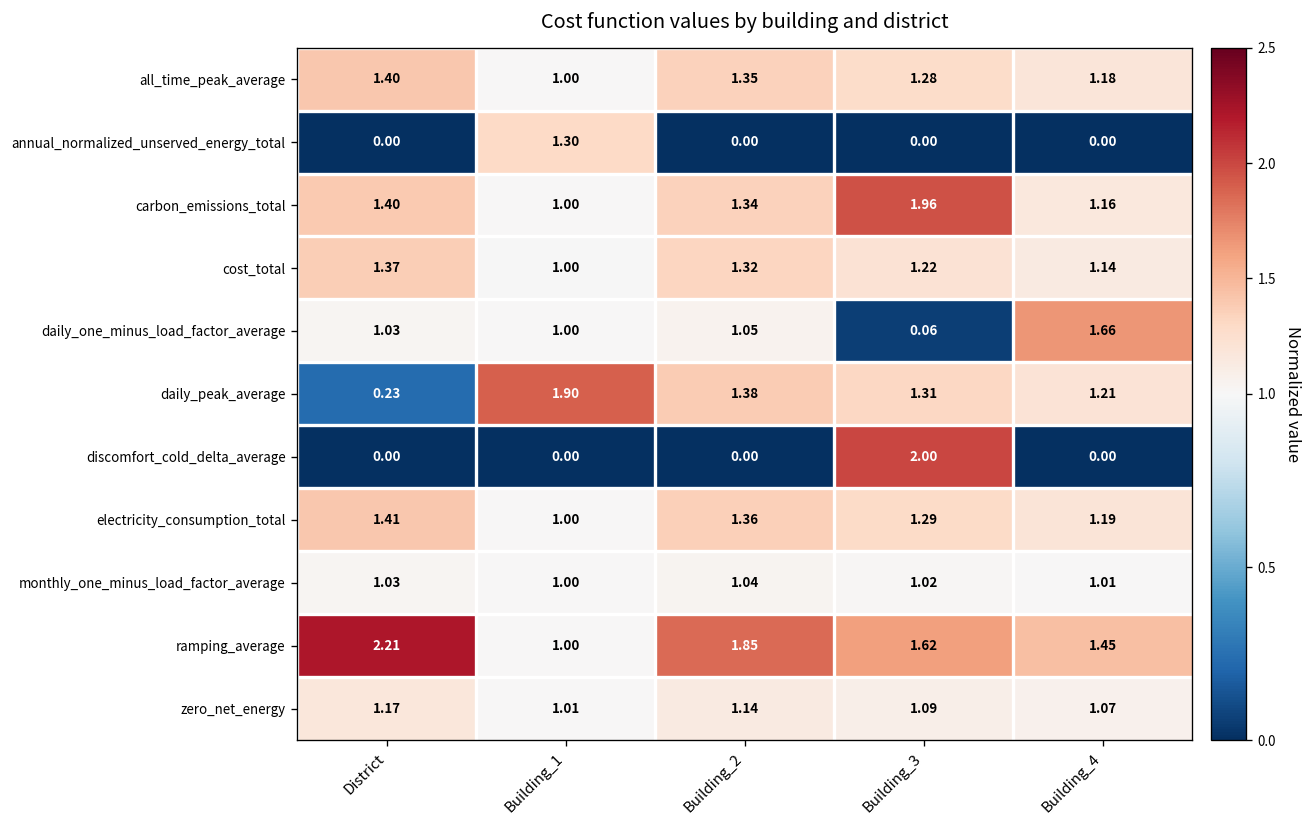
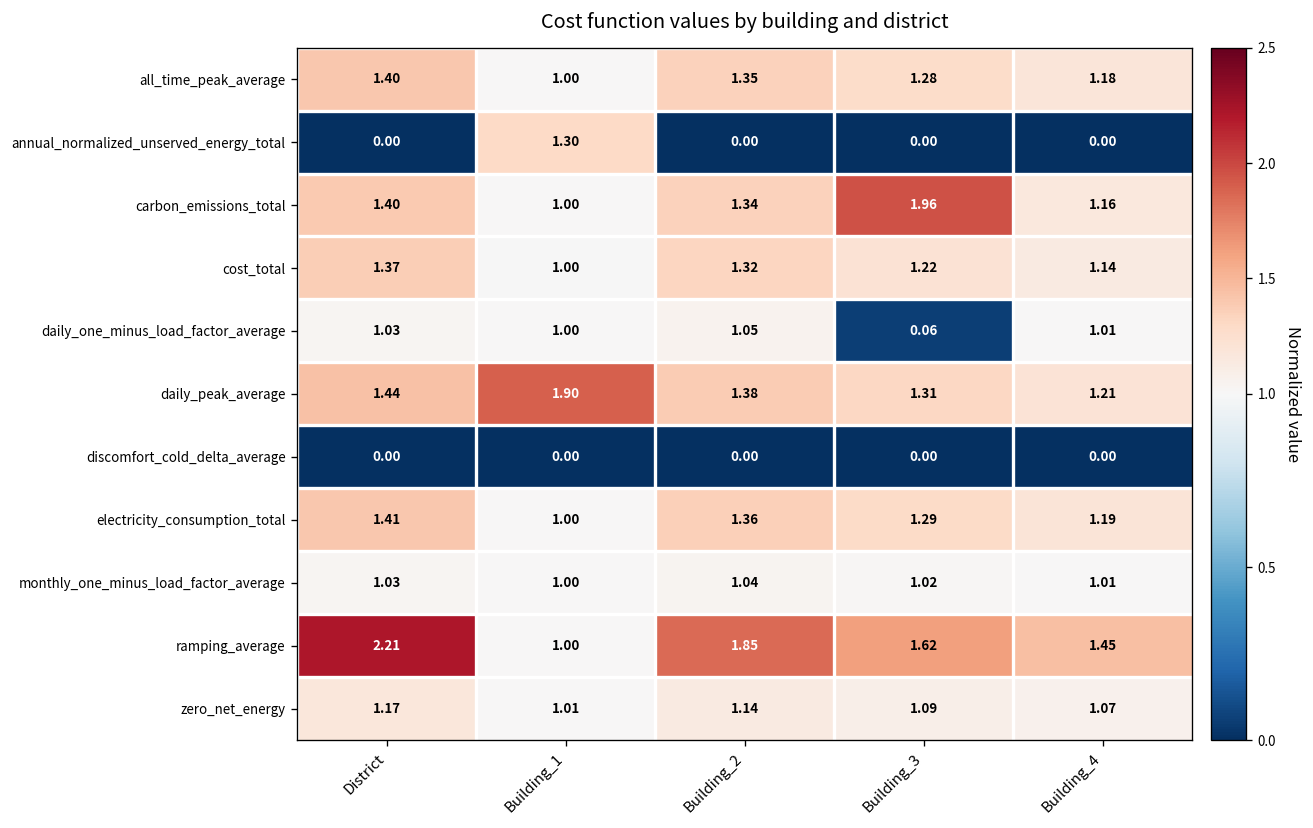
daily_one_minus_load_factor_average, Building_4: 1.66 -> 1.01
daily_peak_average, District: 0.23 -> 1.44
discomfort_cold_delta_average, Building_3: 2.00 -> 0.00
